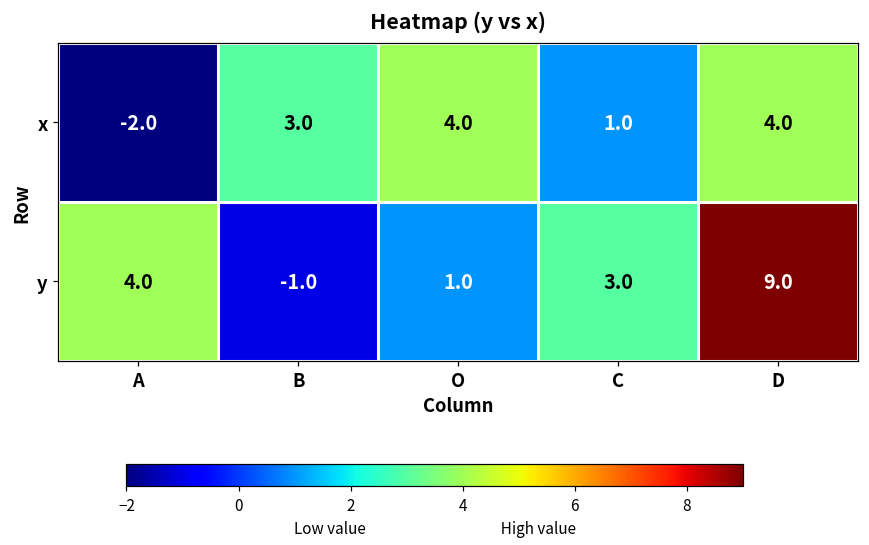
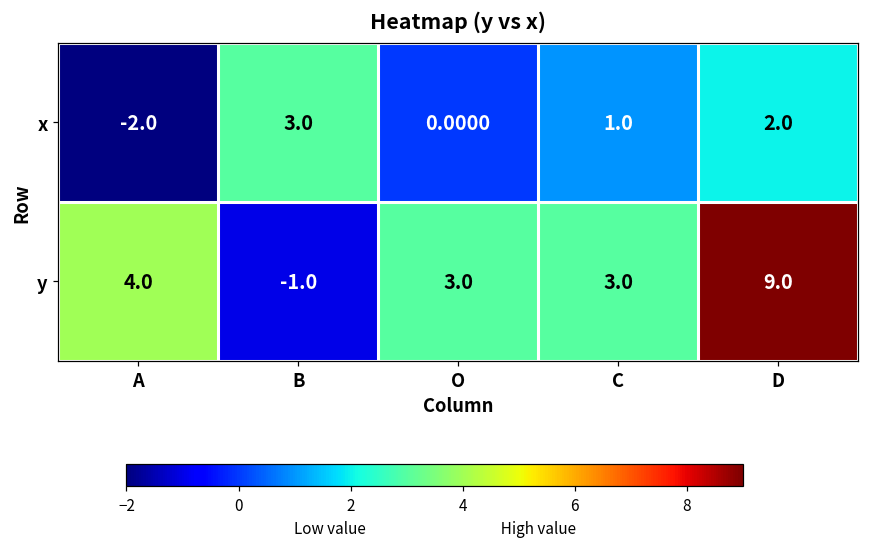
x, O: 4.0 -> 0.0000
x, D: 4.0 -> 2.0
y, O: 1.0 -> 3.0
